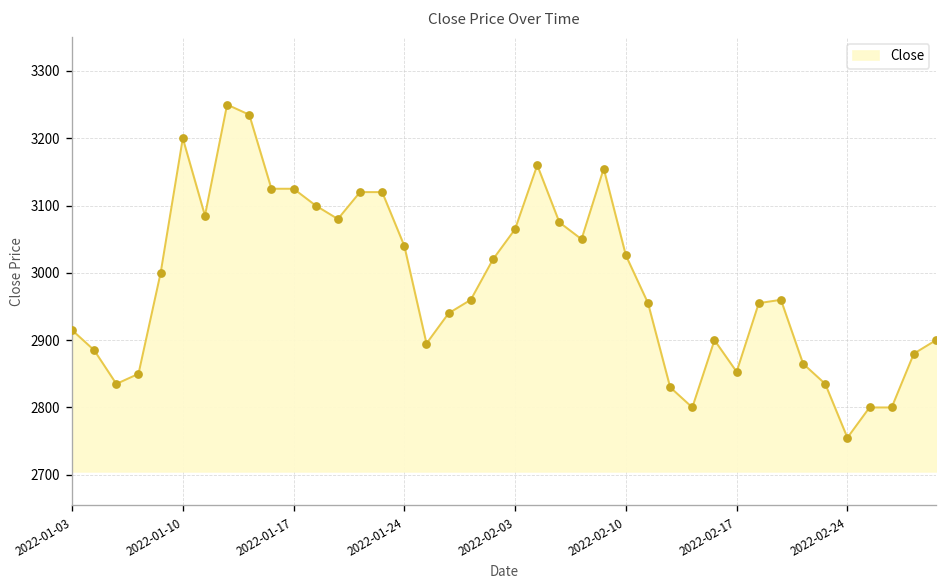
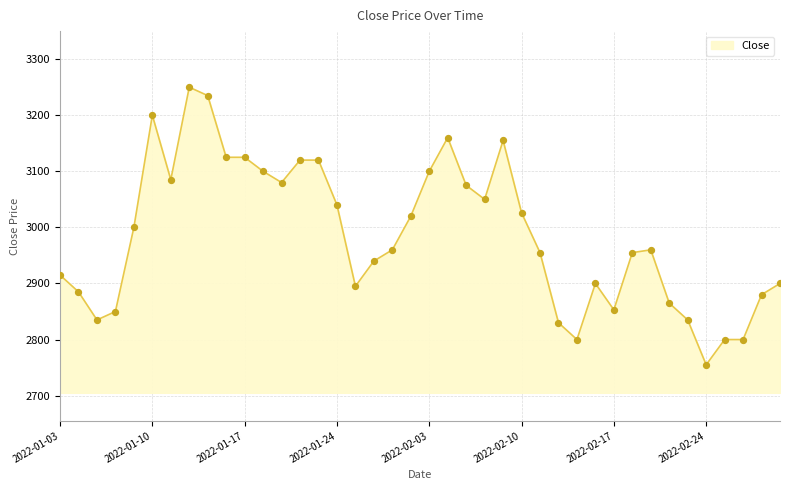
2022-02-03: 3070 -> 3100
